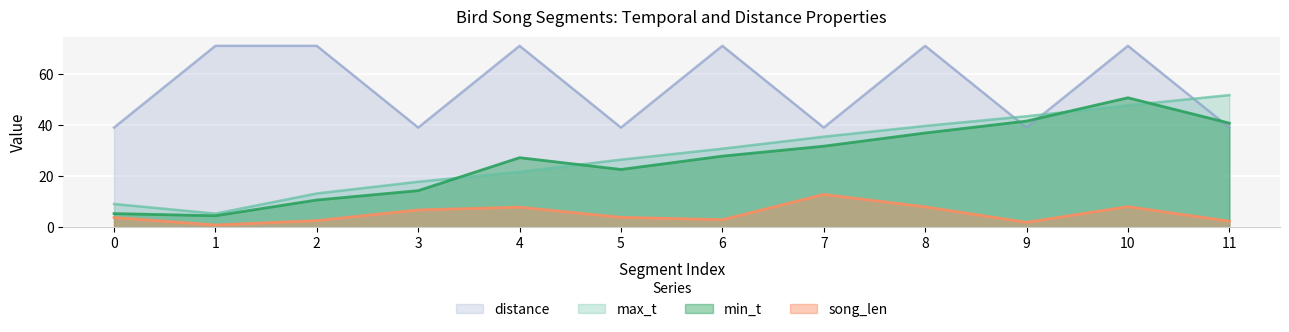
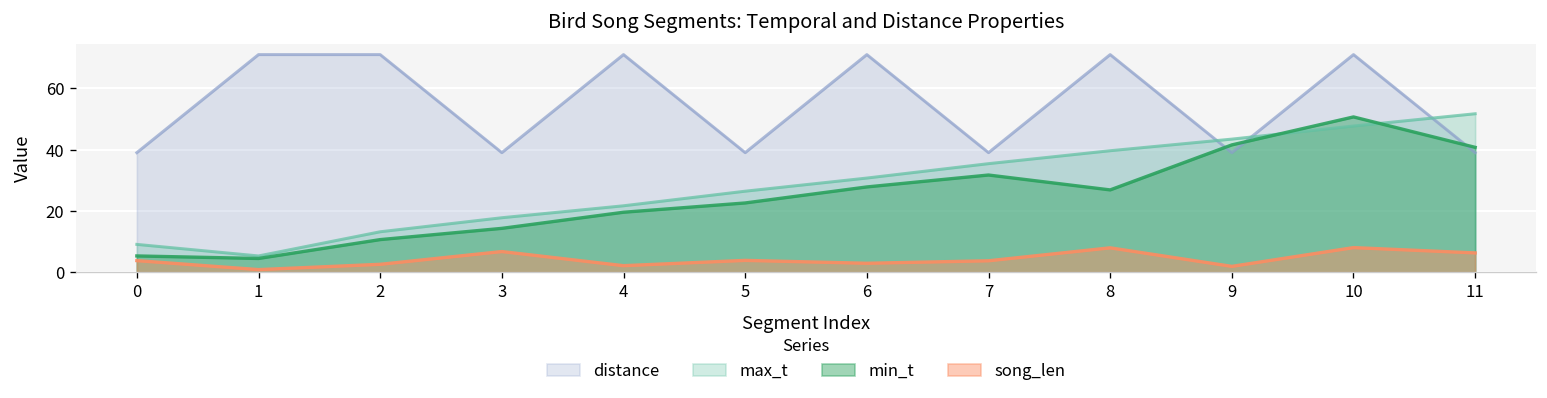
min_t, 4: 27 -> 20
song_len, 4: 8 -> 2
song_len, 7: 13 -> 4
min_t, 8: 37 -> 27
song_len, 11: 2 -> 6
